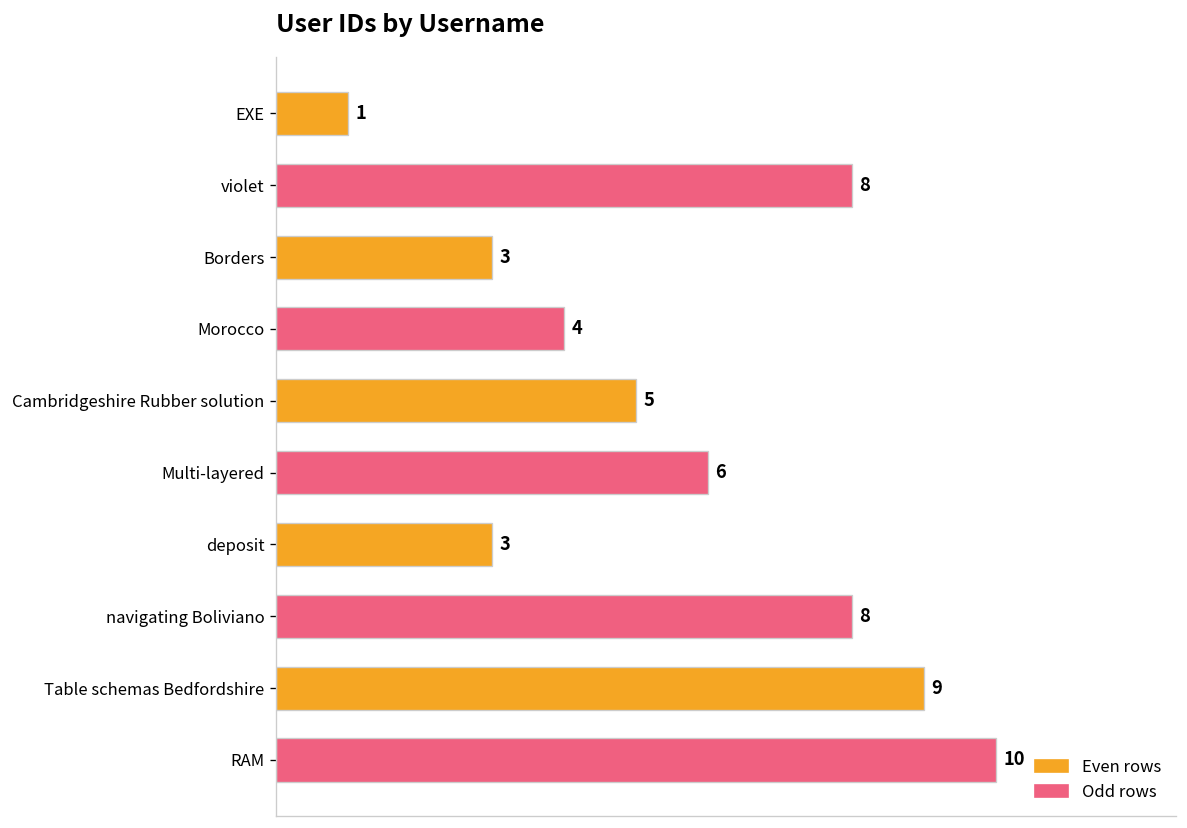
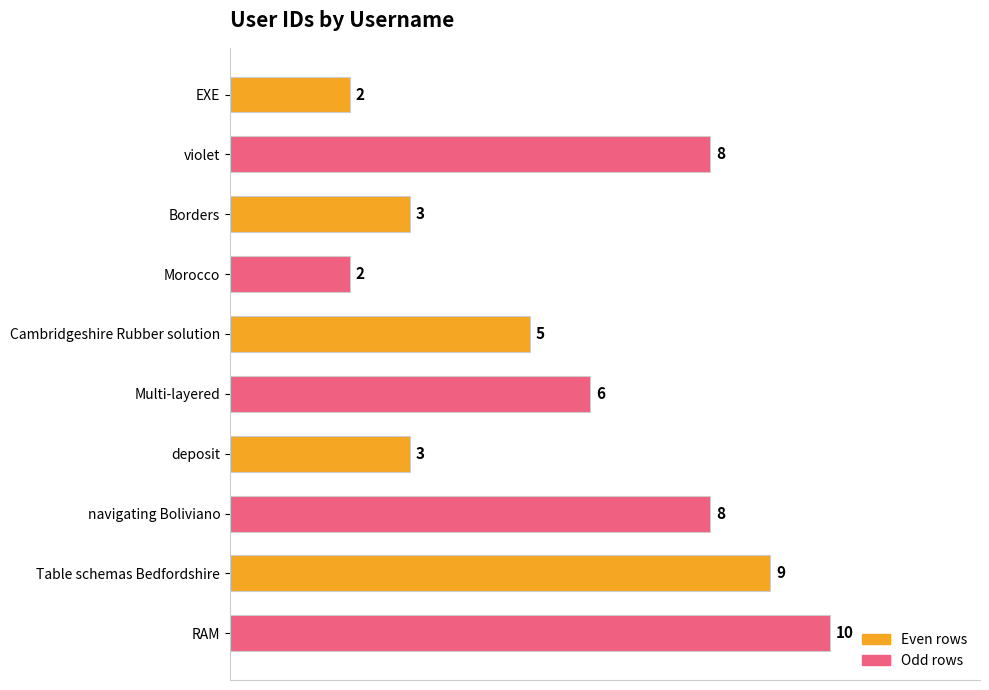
EXE: 1 -> 2
Morocco: 4 -> 2
